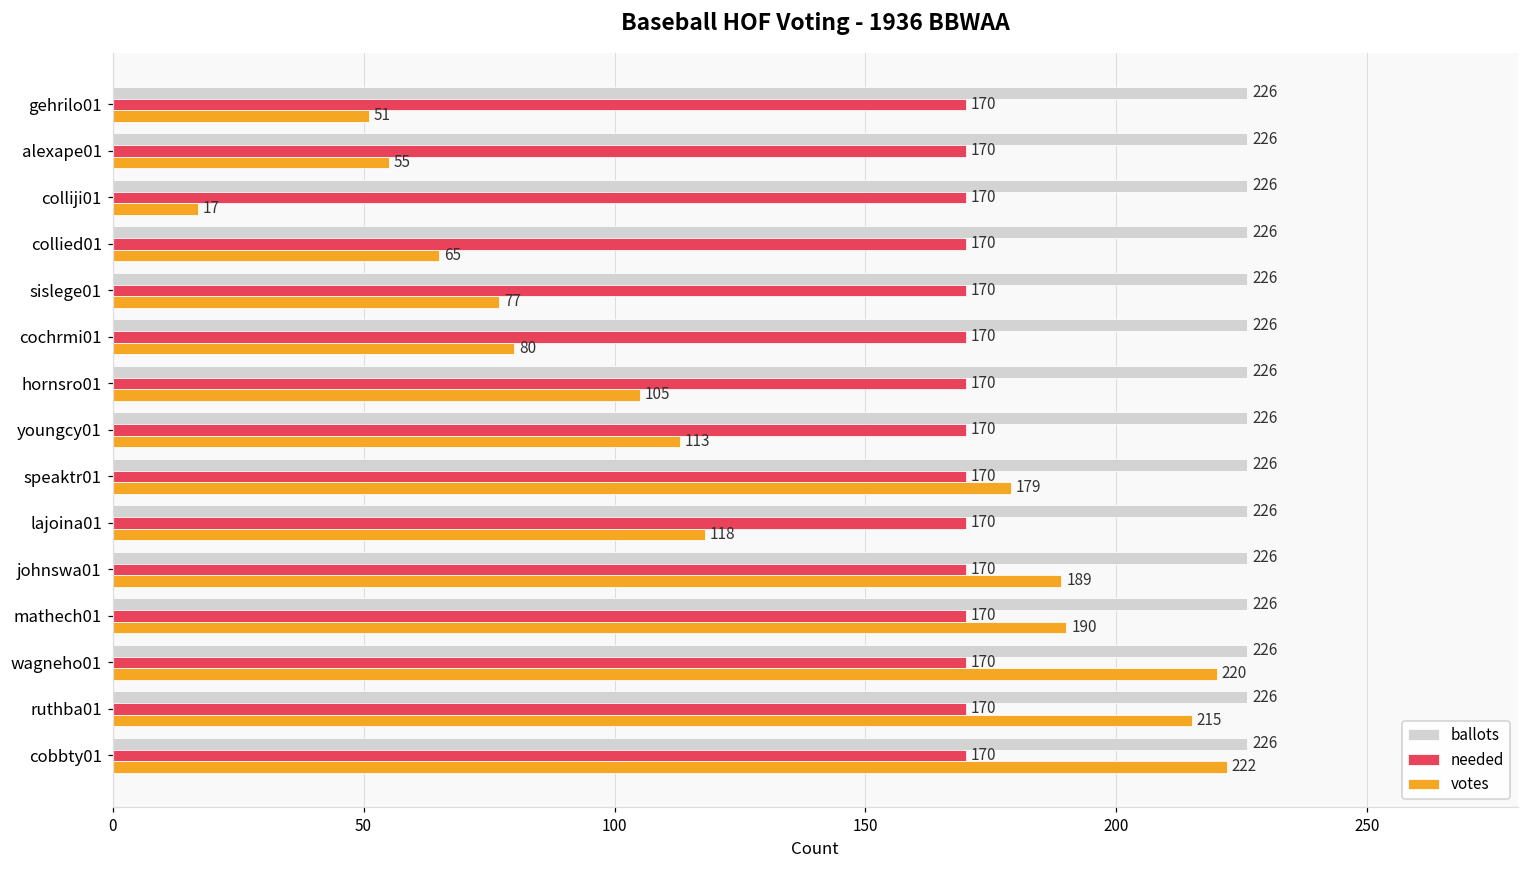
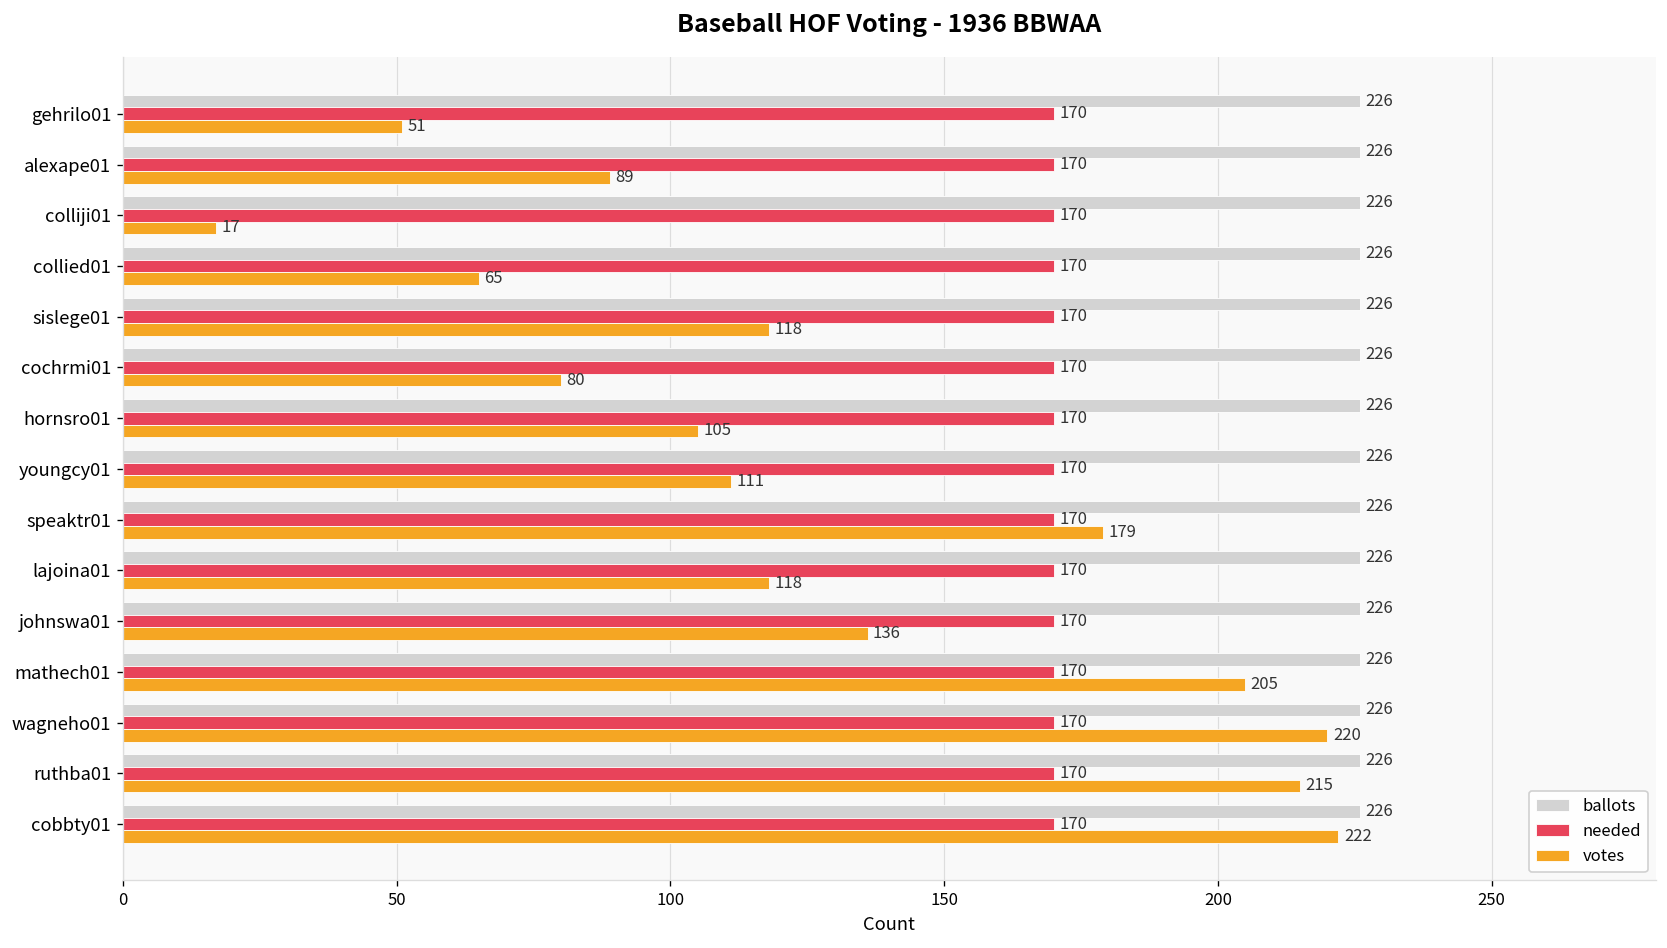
votes, alexape01: 55 -> 89
votes, sislege01: 77 -> 118
votes, youngcy01: 113 -> 111
votes, johnswa01: 189 -> 136
votes, mathech01: 190 -> 205
